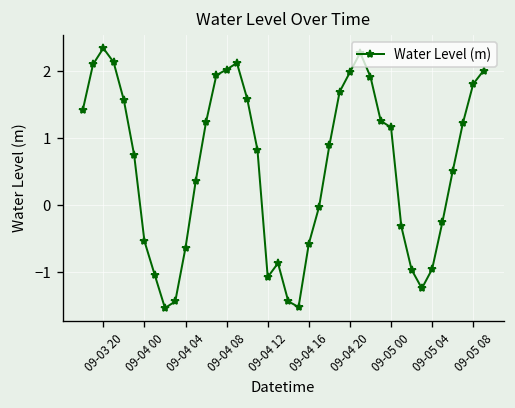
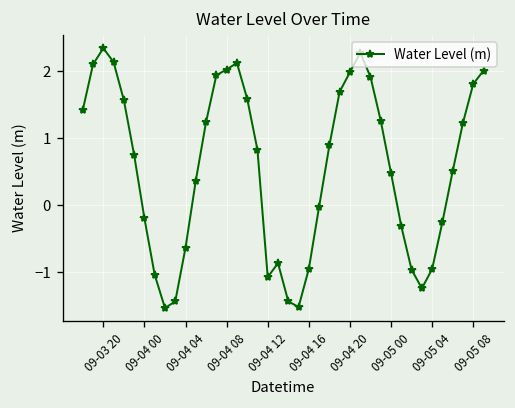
09-04 00: -0.5 -> -0.2
09-04 16: -0.6 -> -0.9
09-05 00: 1.2 -> 0.5
